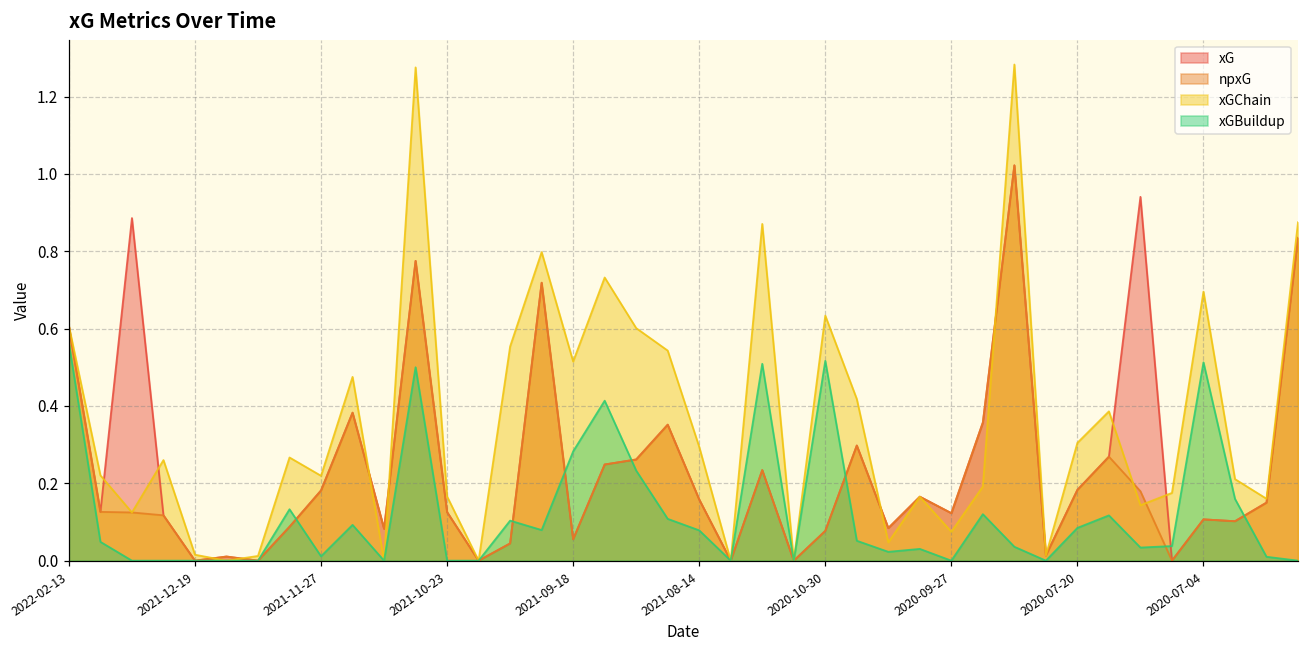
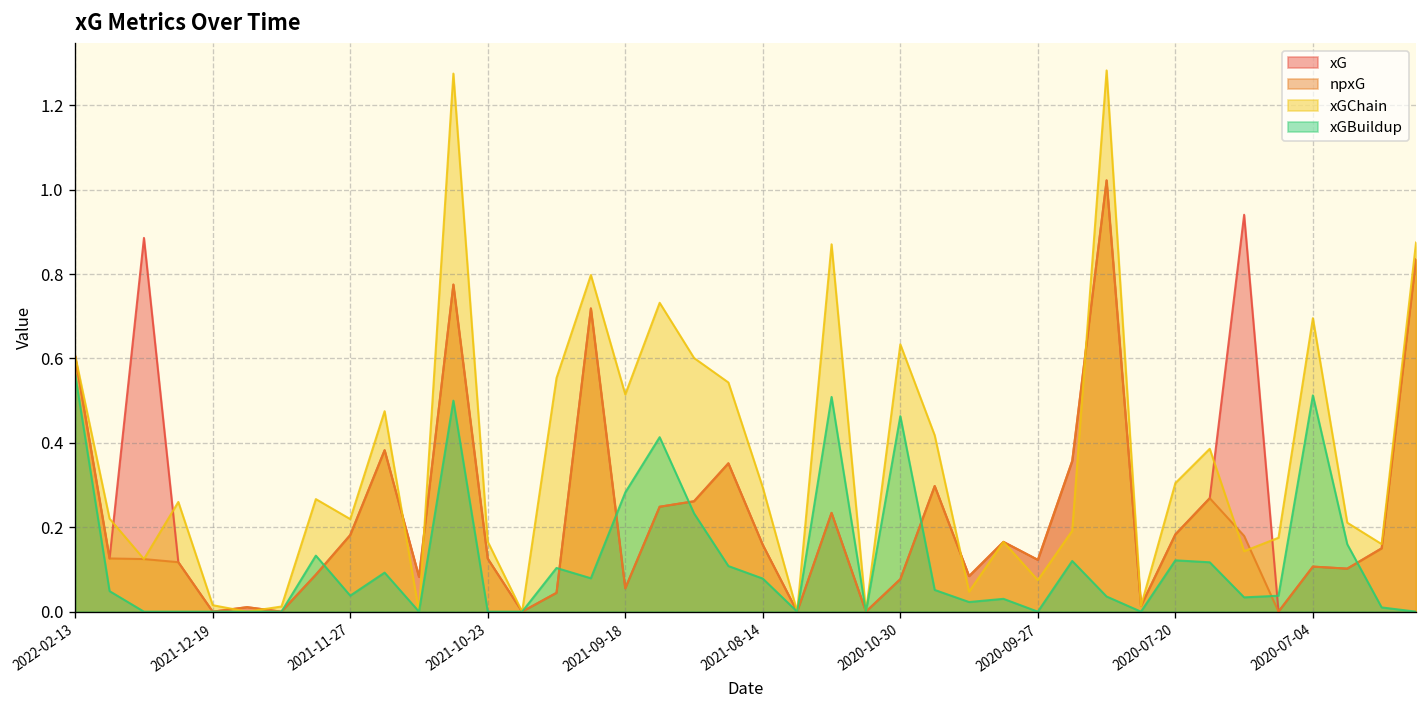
xGBuildup, 2021-11-27: 0.01 -> 0.04
xGBuildup, 2020-10-30: 0.52 -> 0.46
xGBuildup, 2020-07-20: 0.08 -> 0.12
